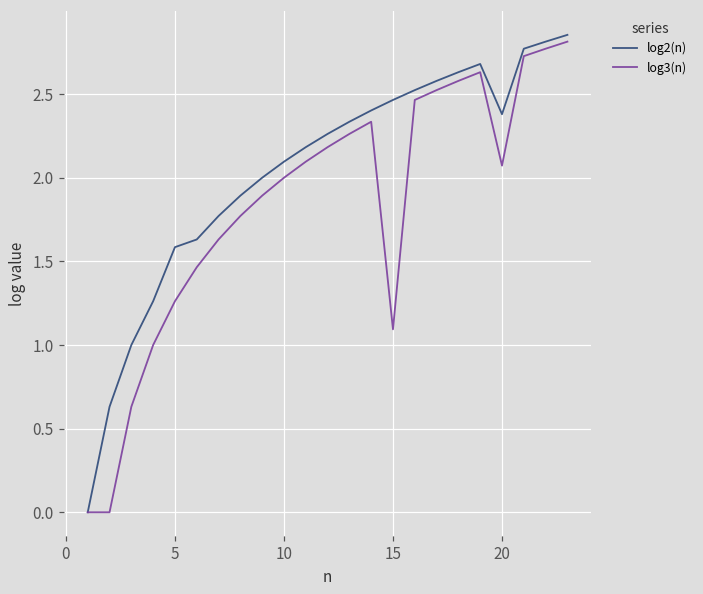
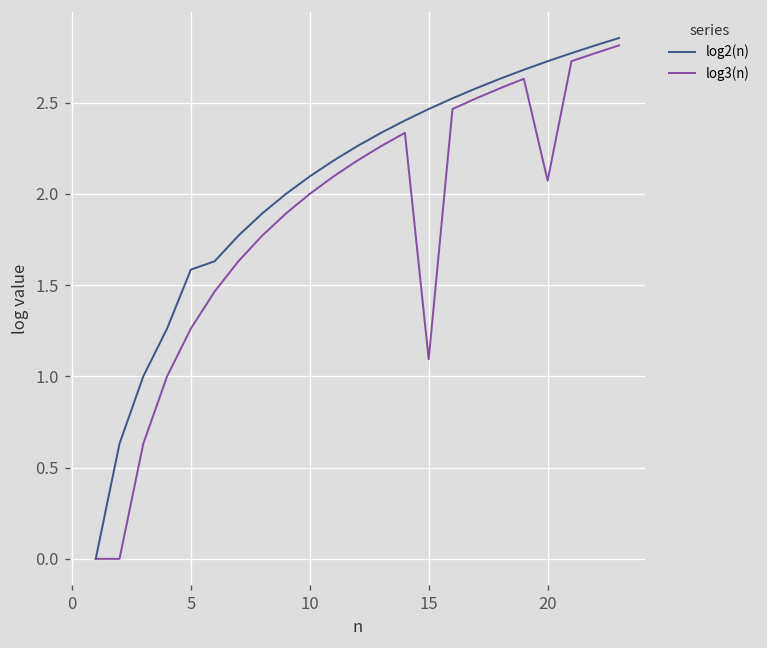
log2(n), 20: 2.38 -> 2.73
